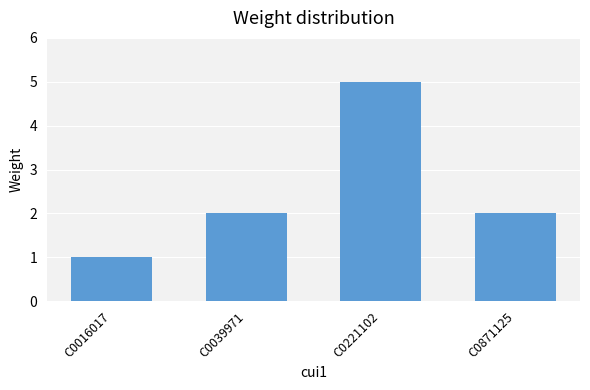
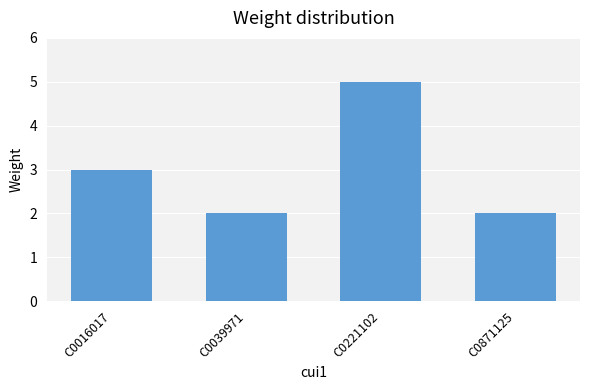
C0016017: 1 -> 3
